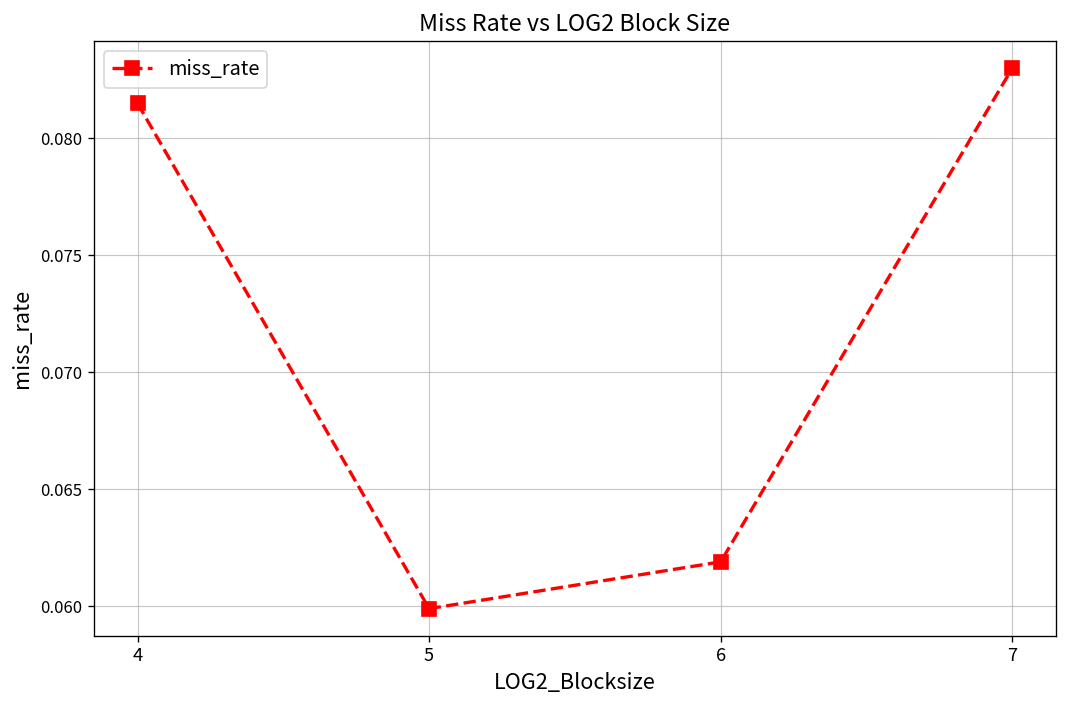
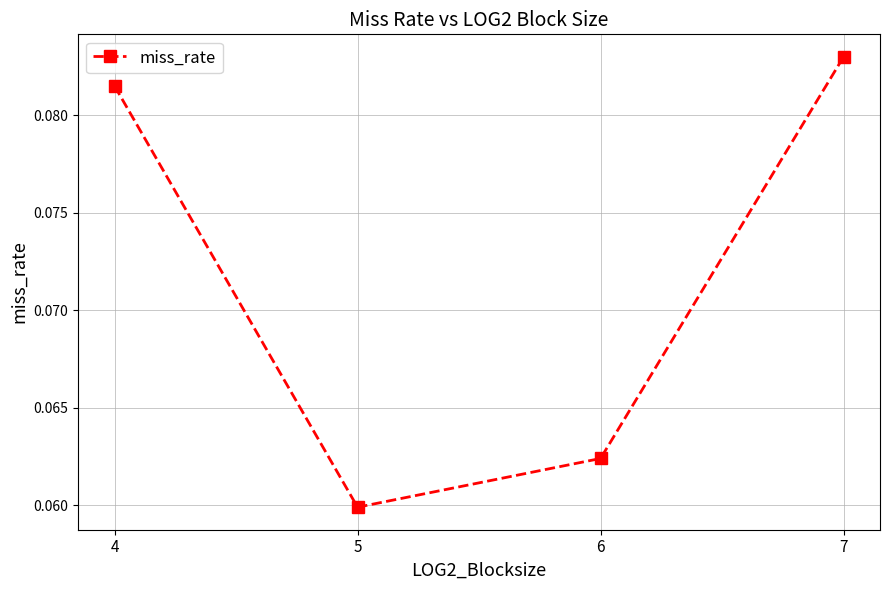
6: 0.0619 -> 0.0624
